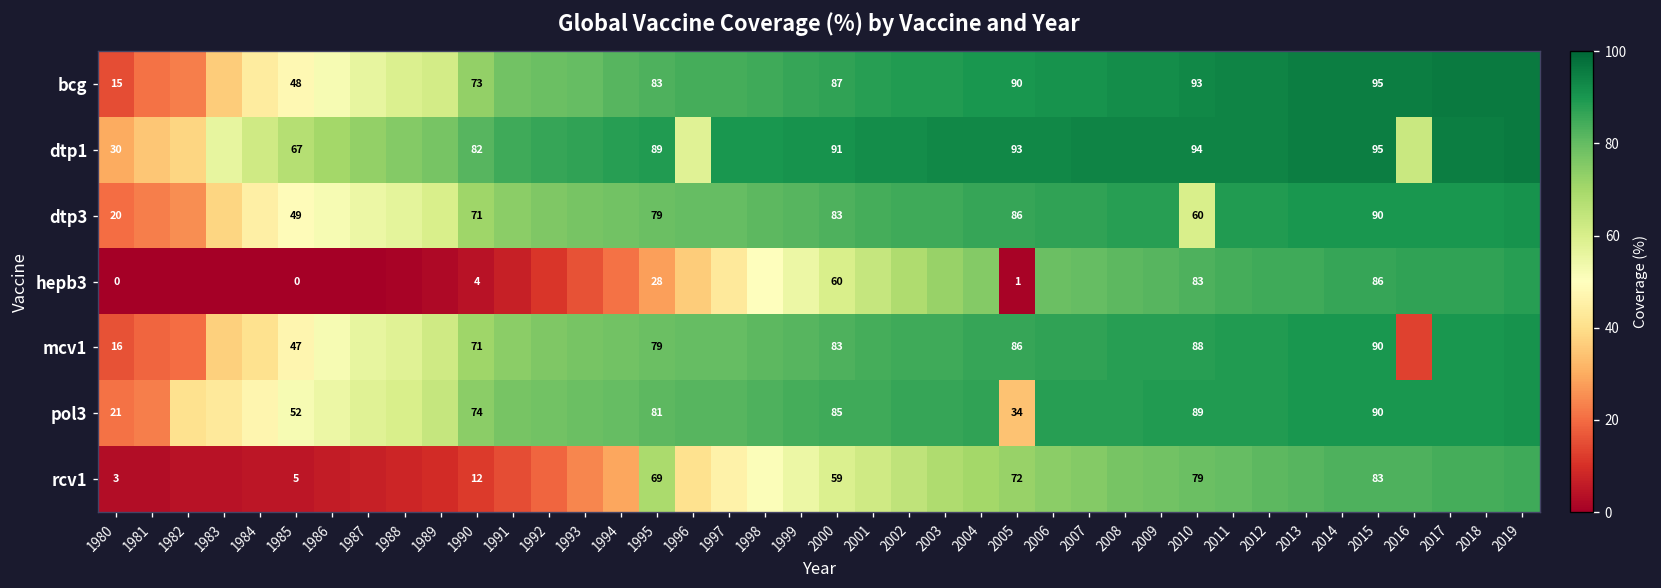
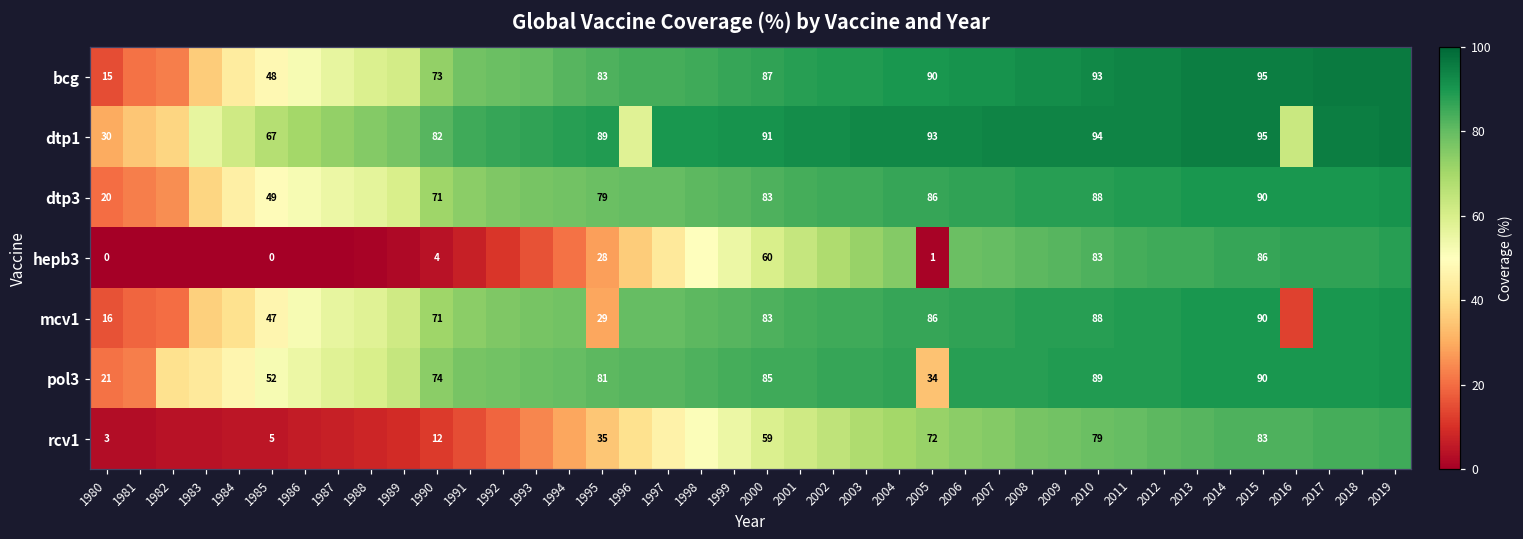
dtp3, 2010: 60 -> 88
mcv1, 1995: 79 -> 29
rcv1, 1995: 69 -> 35
